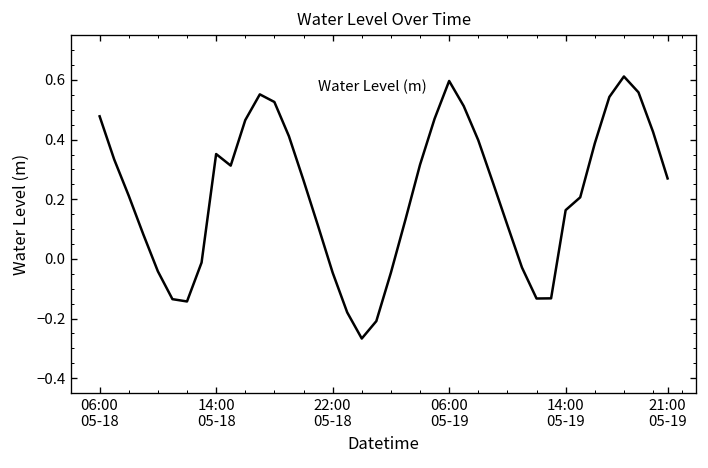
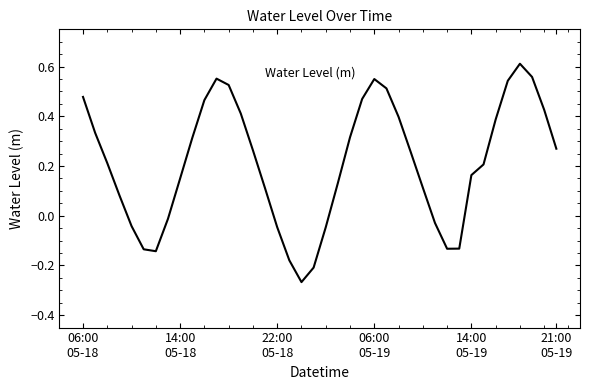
14:00 05-18: 0.35 -> 0.15
06:00 05-19: 0.60 -> 0.55
